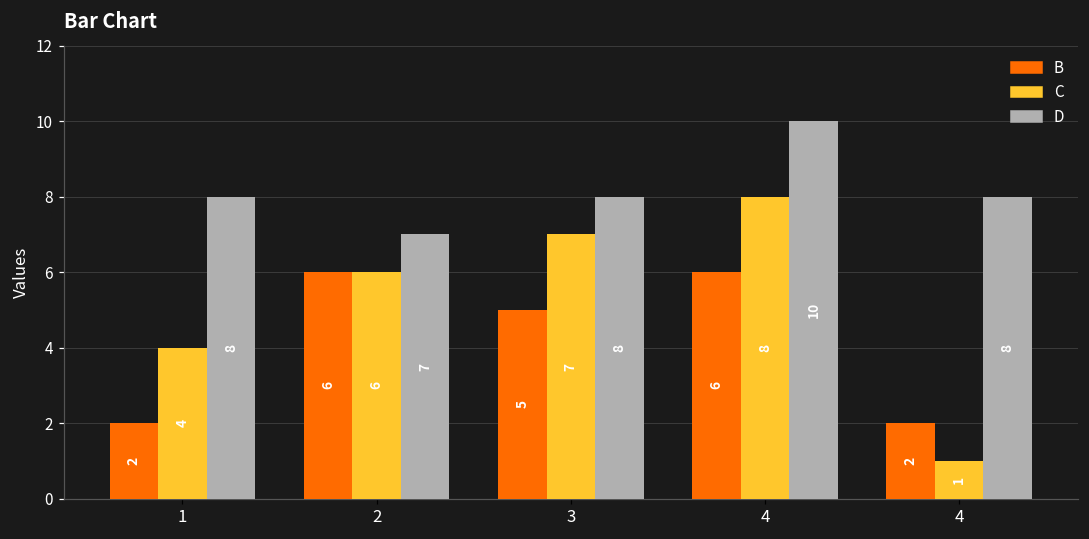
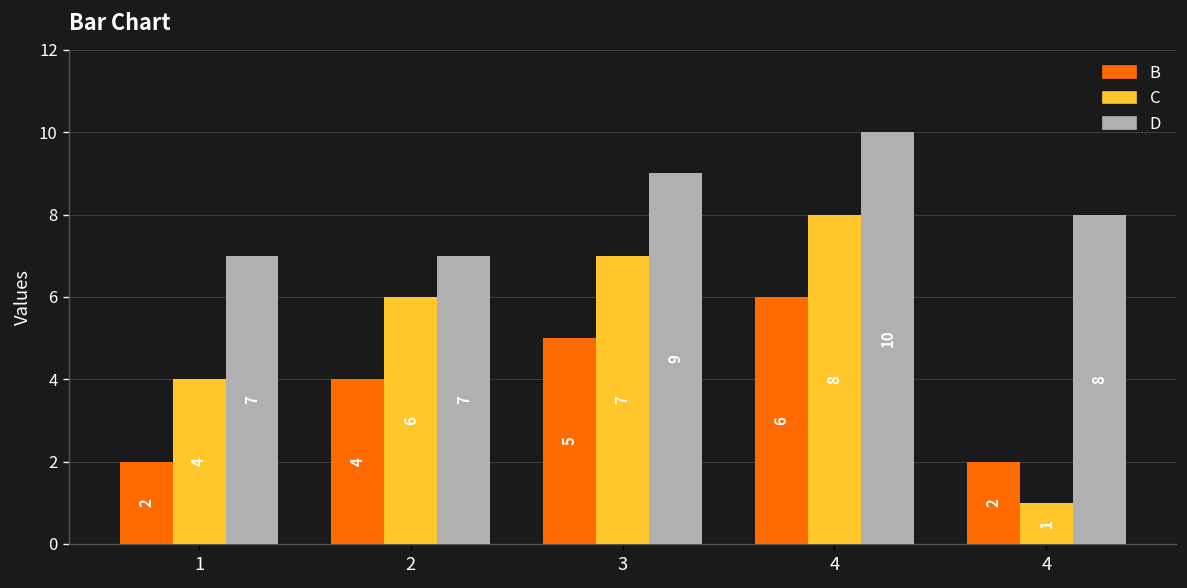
D, 1: 8 -> 7
B, 2: 6 -> 4
D, 3: 8 -> 9
